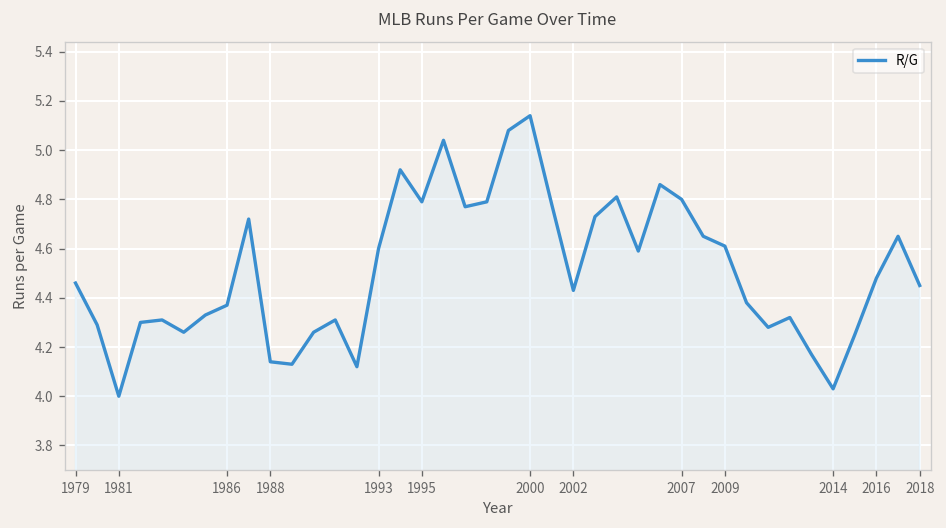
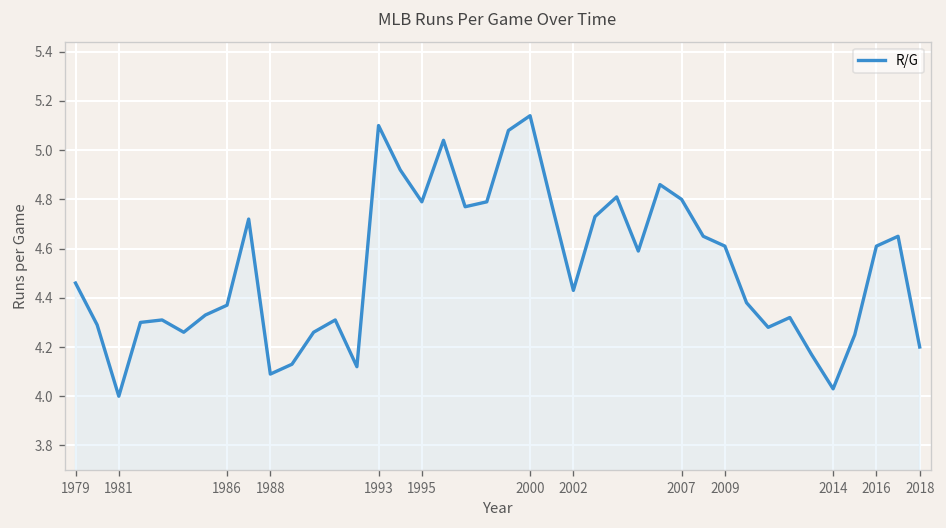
1988: 4.14 -> 4.09
1993: 4.6 -> 5.1
2016: 4.48 -> 4.61
2018: 4.45 -> 4.20
